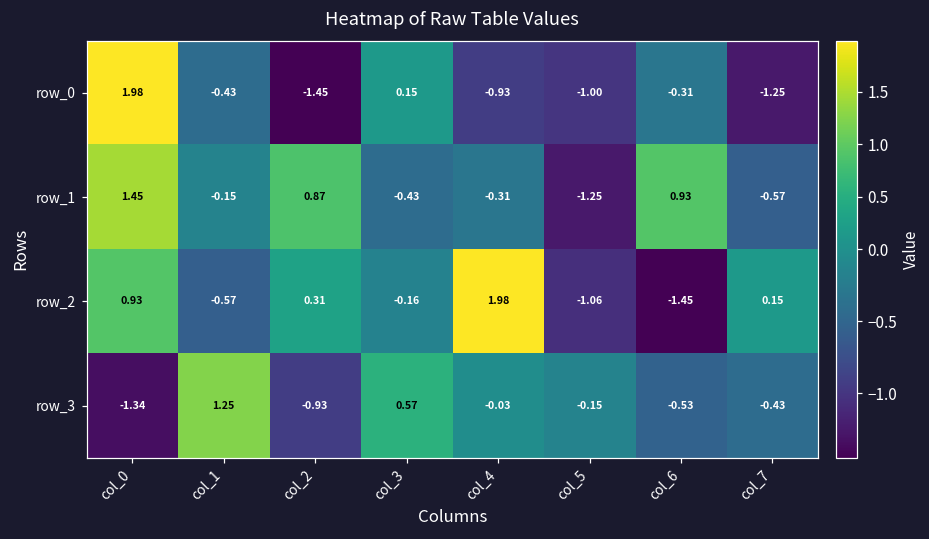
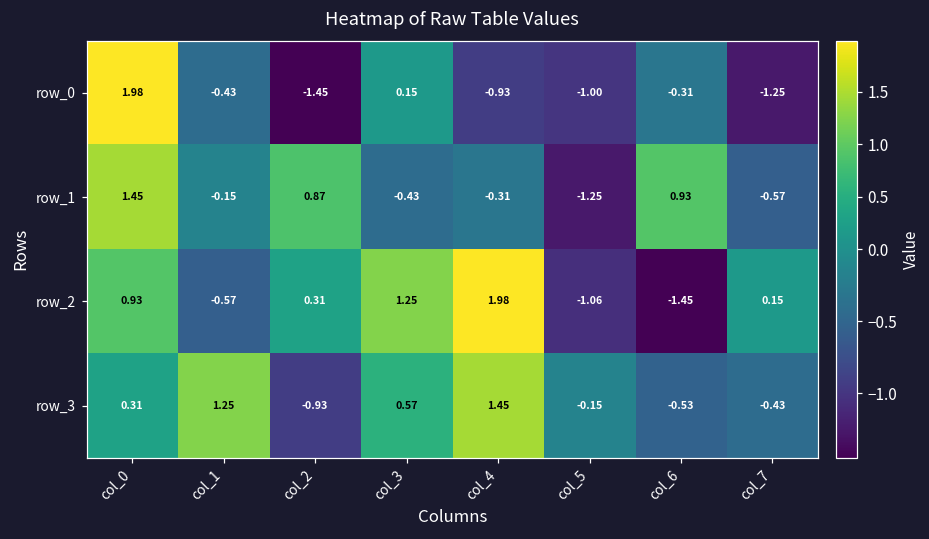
row_2, col_3: -0.16 -> 1.25
row_3, col_0: -1.34 -> 0.31
row_3, col_4: -0.03 -> 1.45
